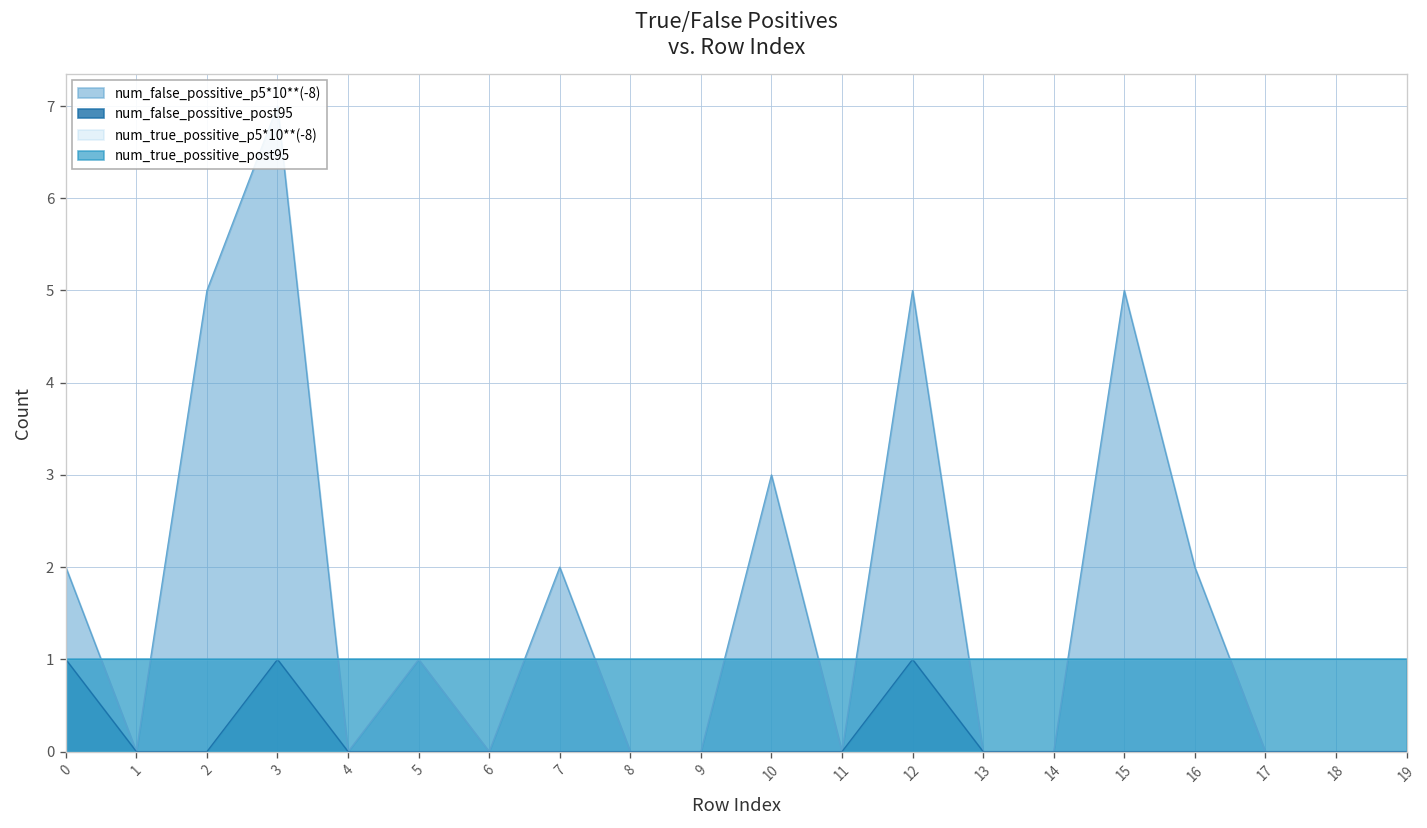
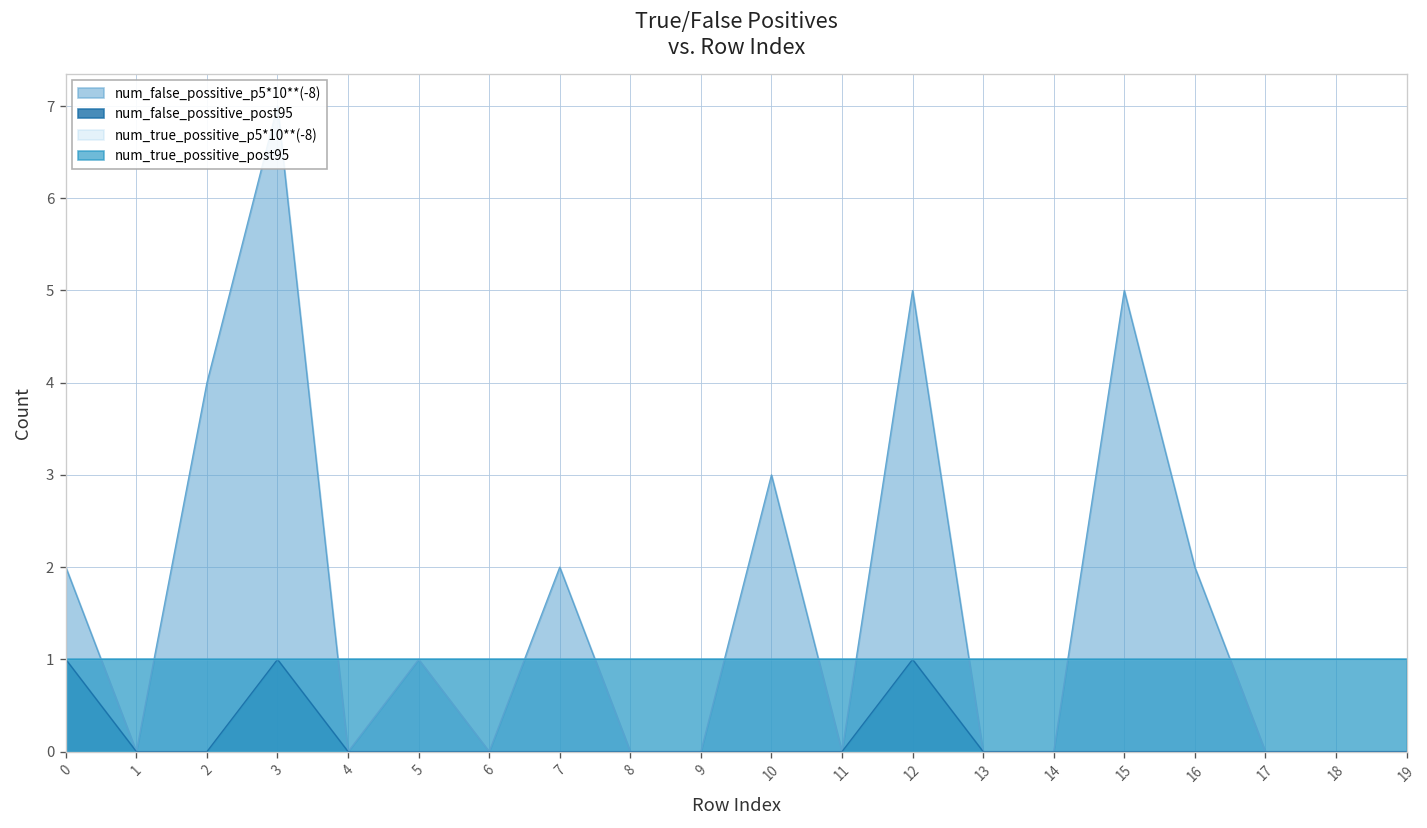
num_false_possitive_p5*10**(-8), 2: 5 -> 4
